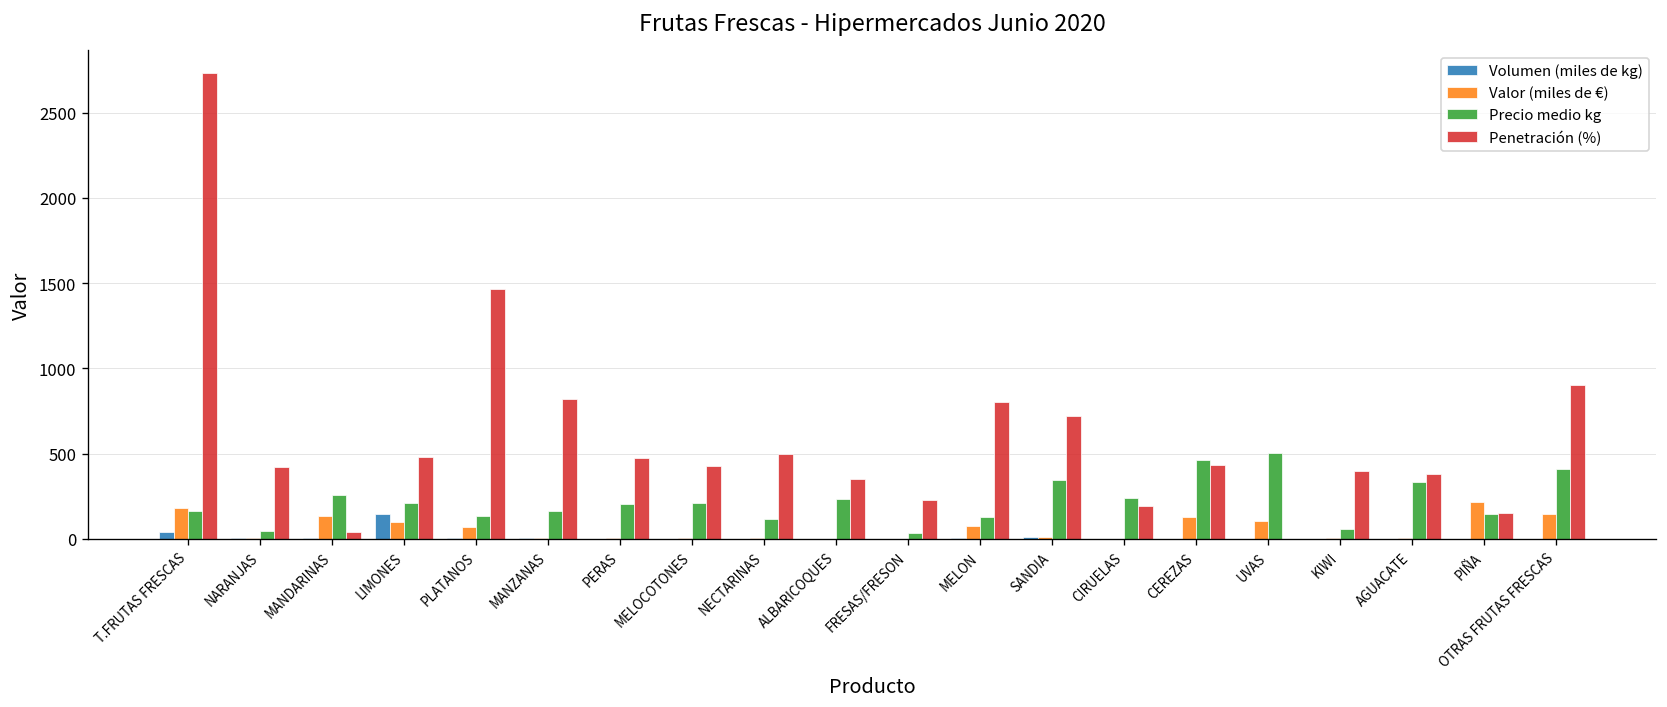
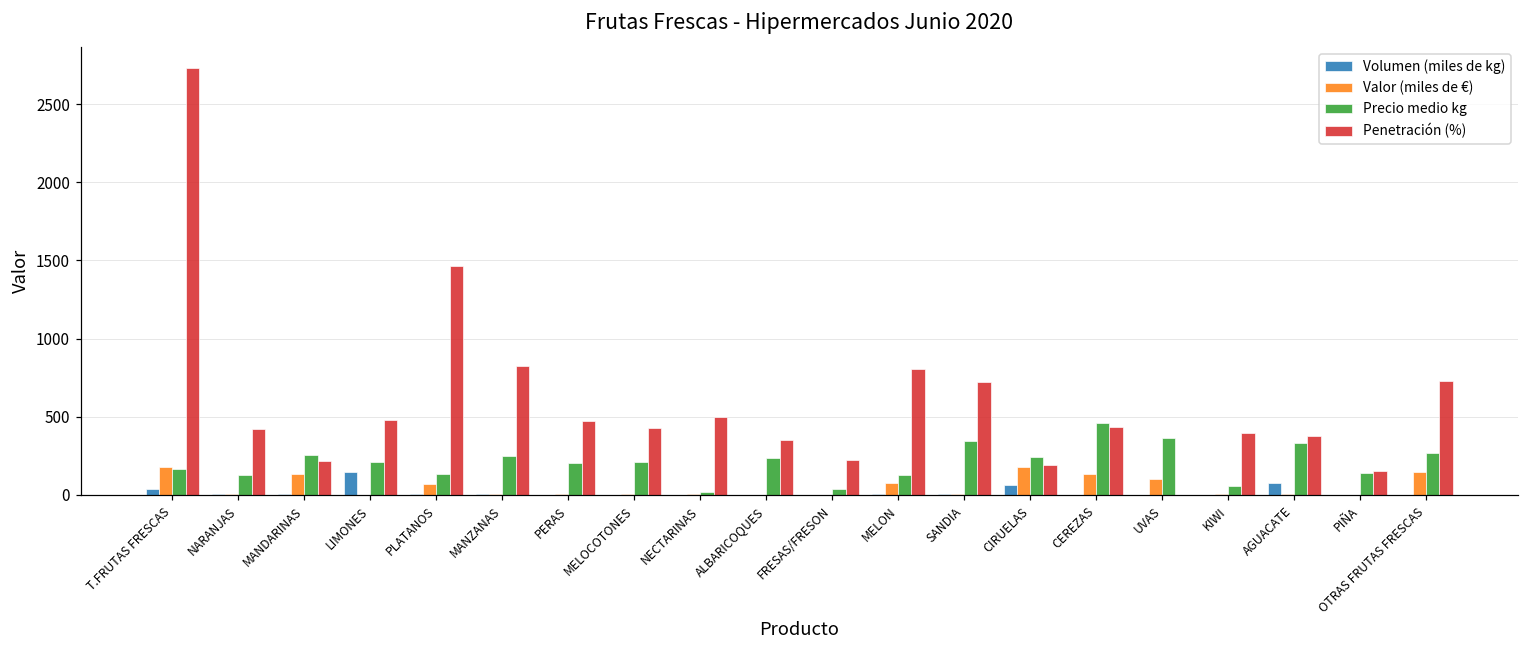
Precio medio kg, NARANJAS: 50 -> 130
Penetración (%), MANDARINAS: 40 -> 210
Valor (miles de €), LIMONES: 100 -> 0
Precio medio kg, MANZANAS: 160 -> 250
Precio medio kg, NECTARINAS: 110 -> 20
Volumen (miles de kg), CIRUELAS: 0 -> 60
Valor (miles de €), CIRUELAS: 0 -> 180
Precio medio kg, UVAS: 500 -> 370
Volumen (miles de kg), AGUACATE: 0 -> 70
Valor (miles de €), PIÑA: 220 -> 0
Precio medio kg, OTRAS FRUTAS FRESCAS: 410 -> 270
Penetración (%), OTRAS FRUTAS FRESCAS: 900 -> 730
